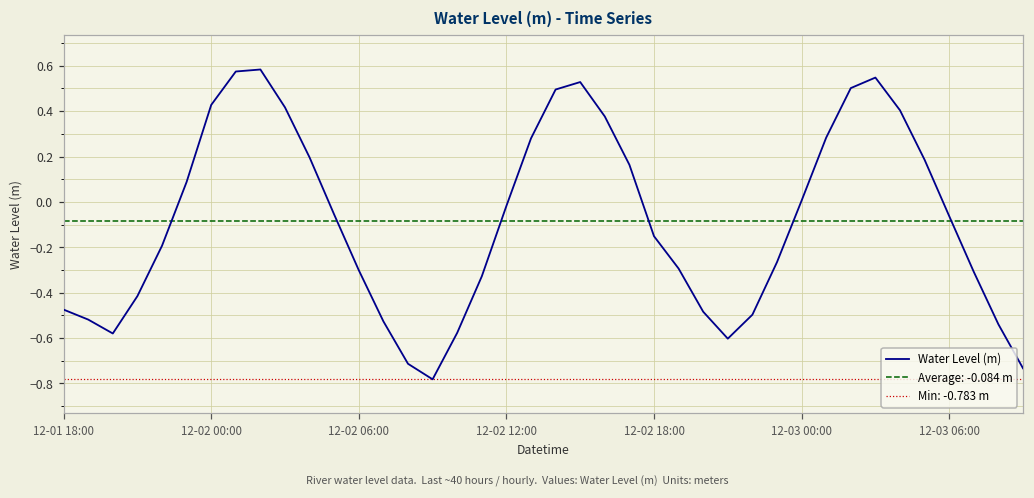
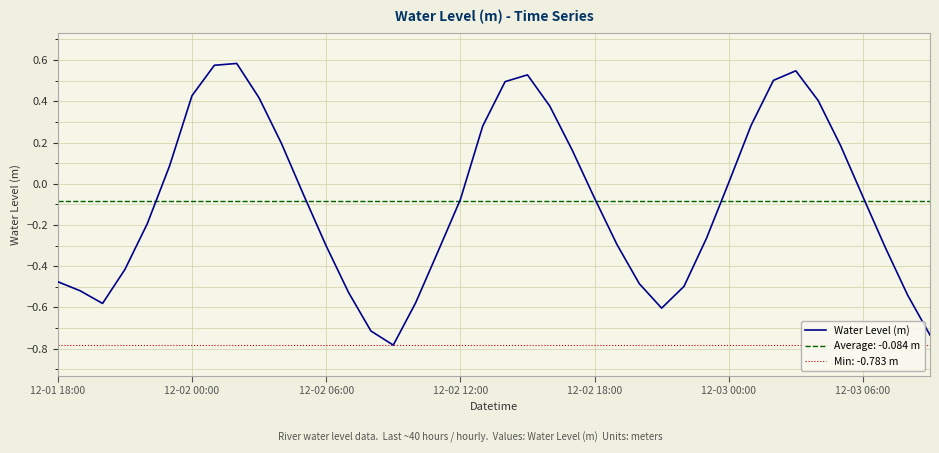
12-02 12:00: -0.02 -> -0.08
12-02 18:00: -0.15 -> -0.07
